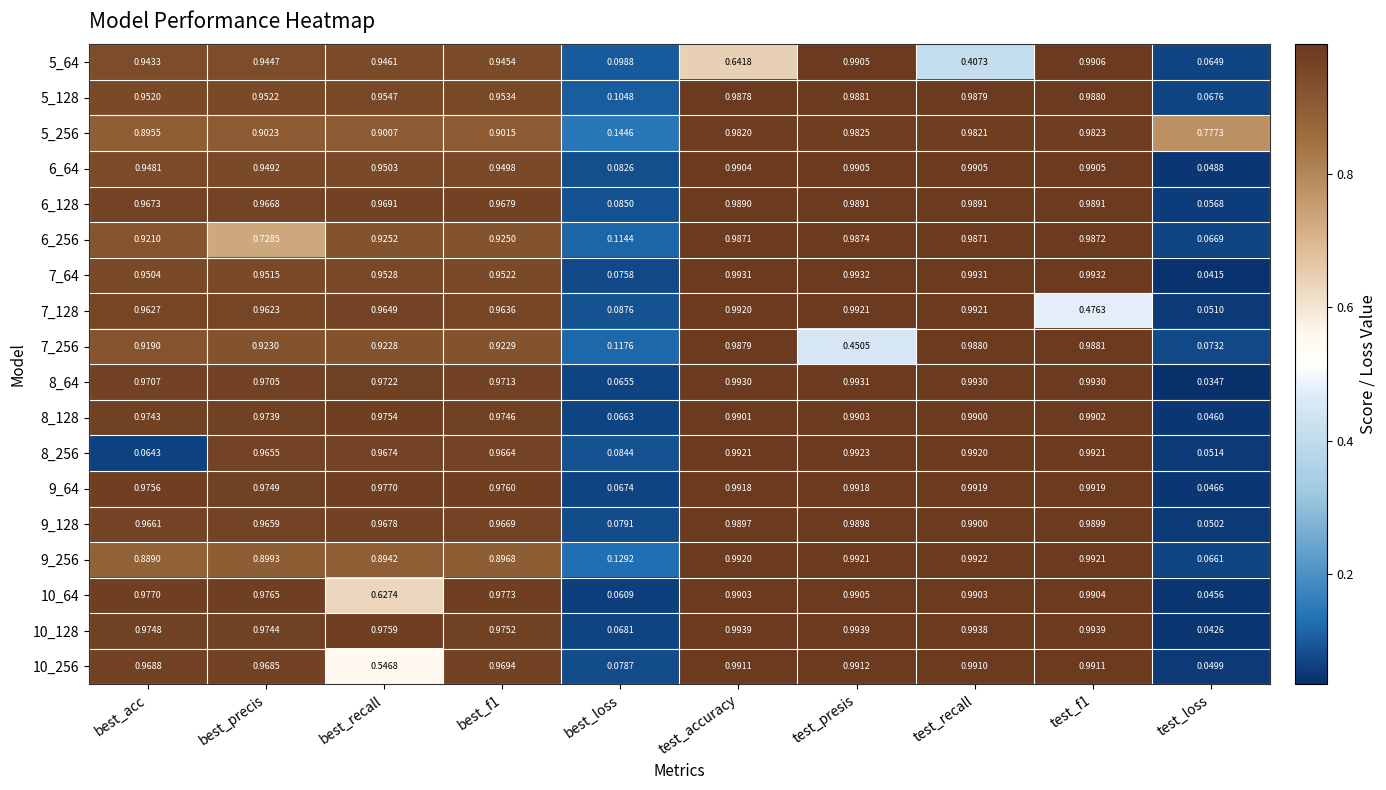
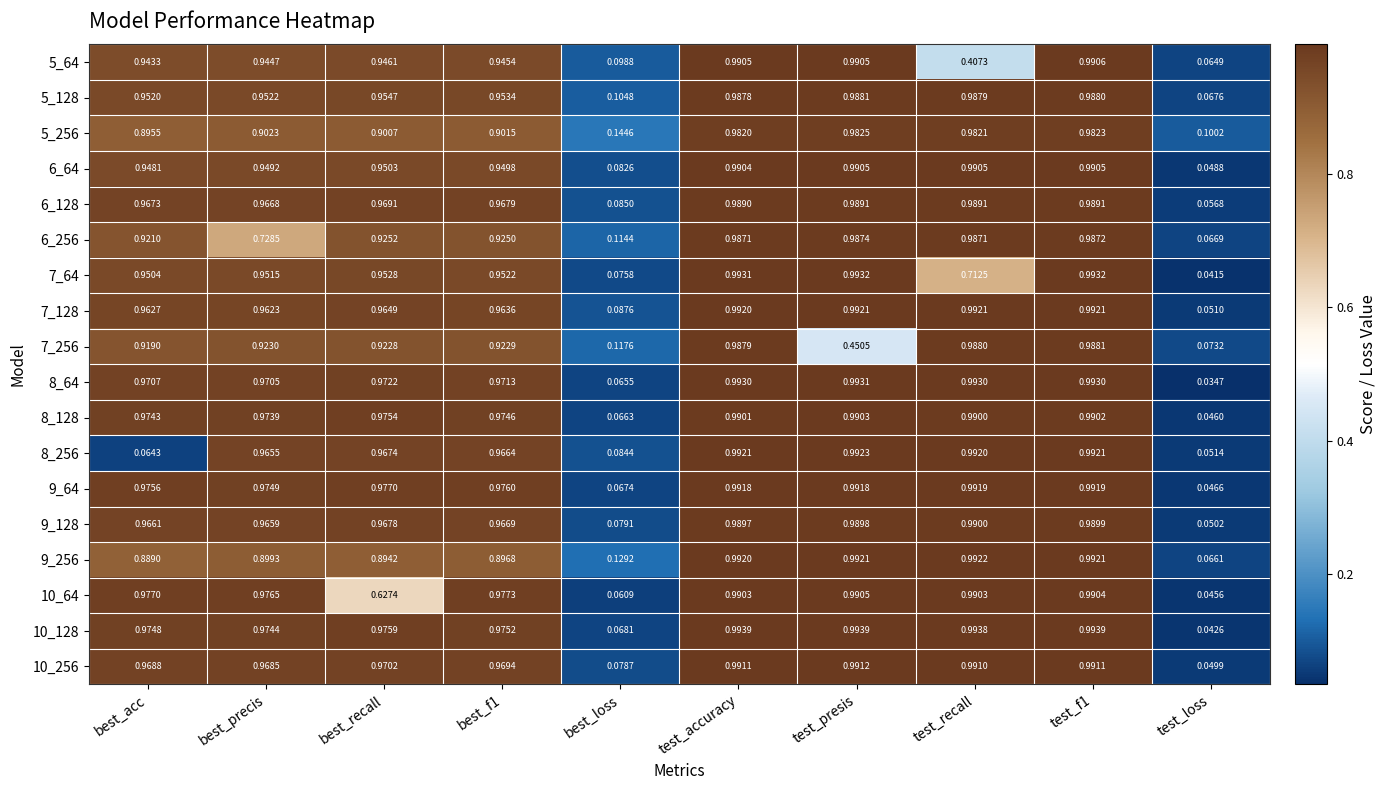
5_64, test_accuracy: 0.6418 -> 0.9905
5_256, test_loss: 0.7773 -> 0.1002
7_64, test_recall: 0.9931 -> 0.7125
7_128, test_f1: 0.4763 -> 0.9921
10_256, best_recall: 0.5468 -> 0.9702
